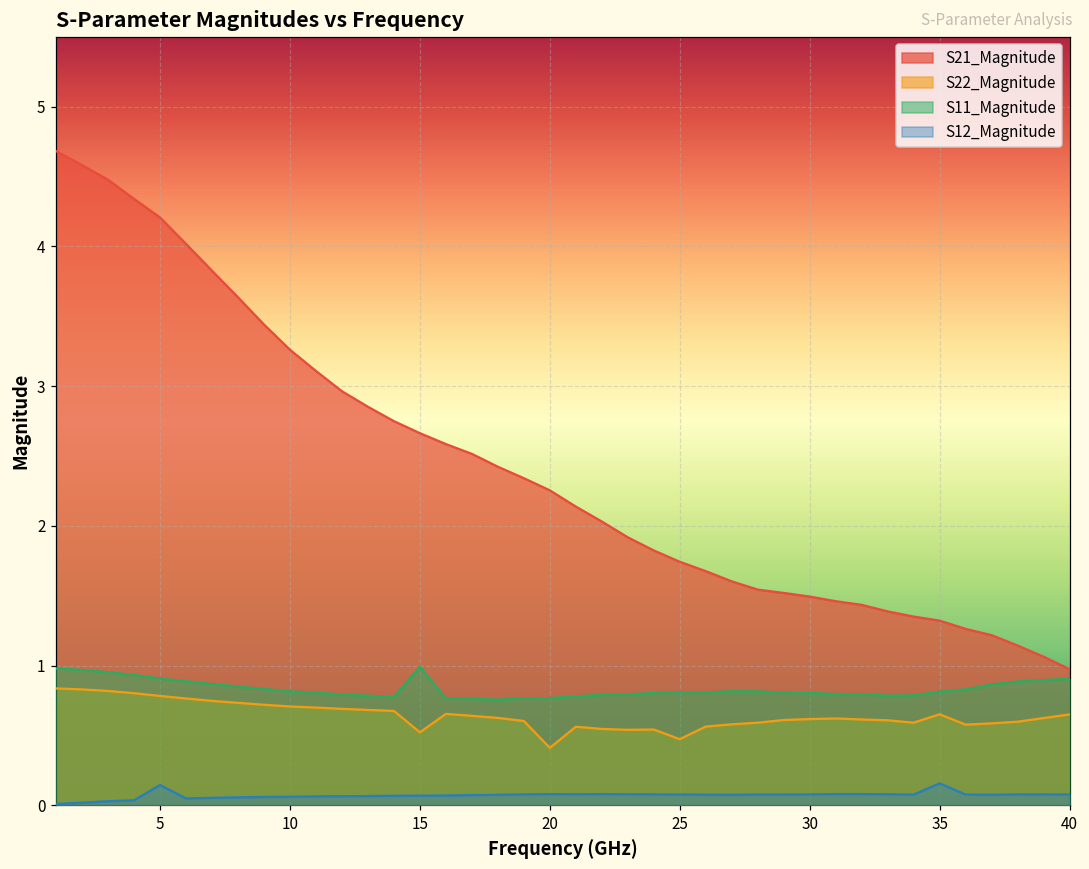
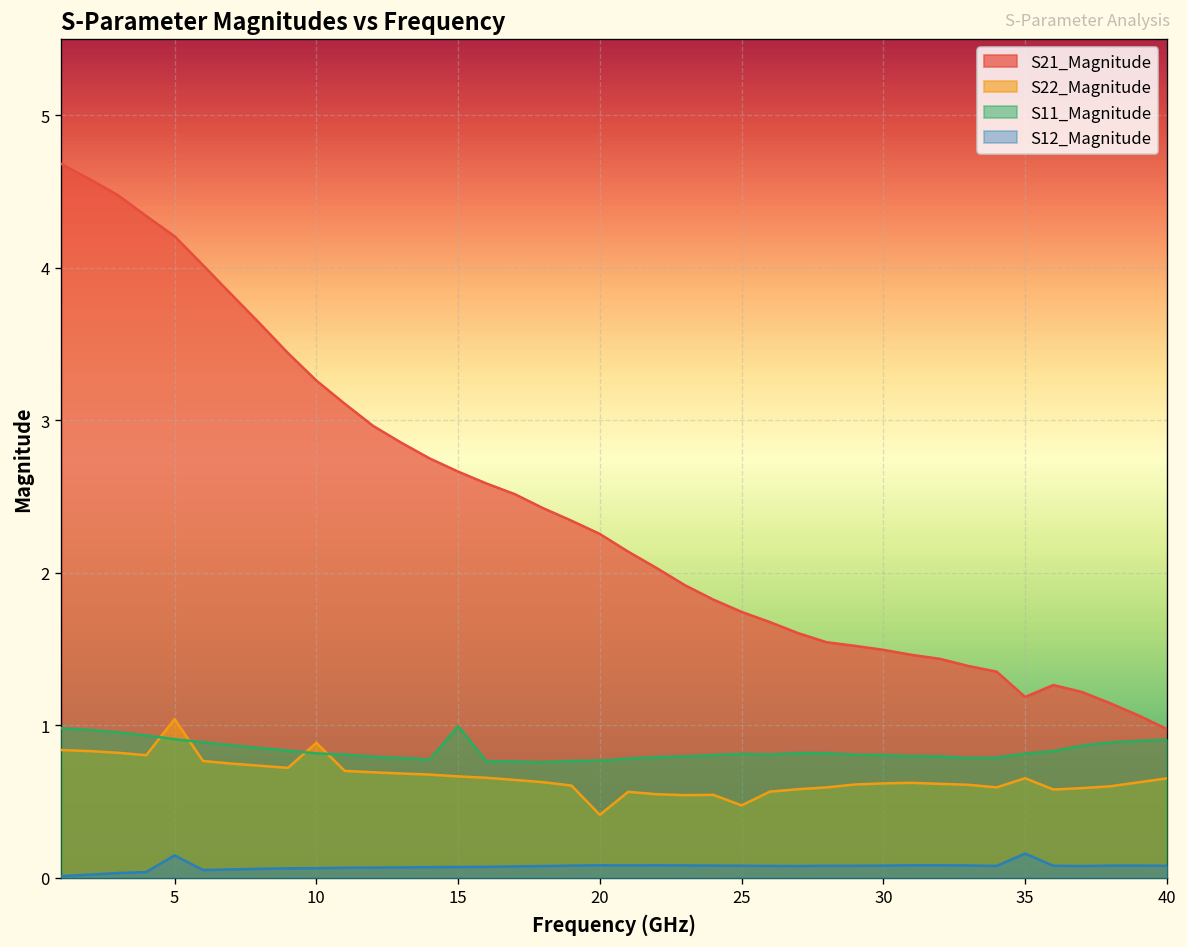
S22_Magnitude, 5: 0.78 -> 1.04
S22_Magnitude, 10: 0.71 -> 0.88
S22_Magnitude, 15: 0.52 -> 0.66
S21_Magnitude, 35: 1.32 -> 1.19
